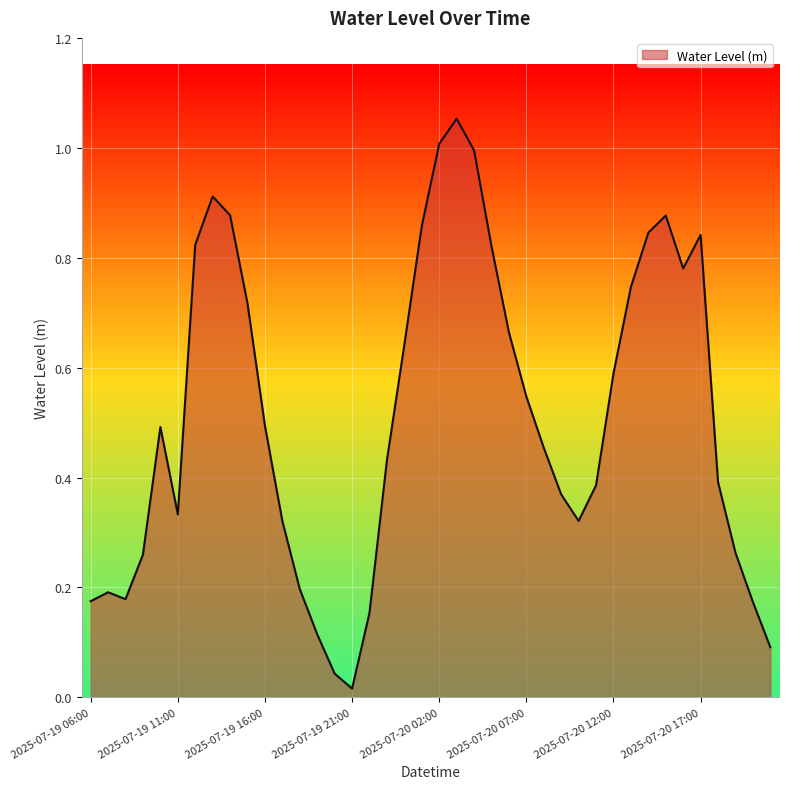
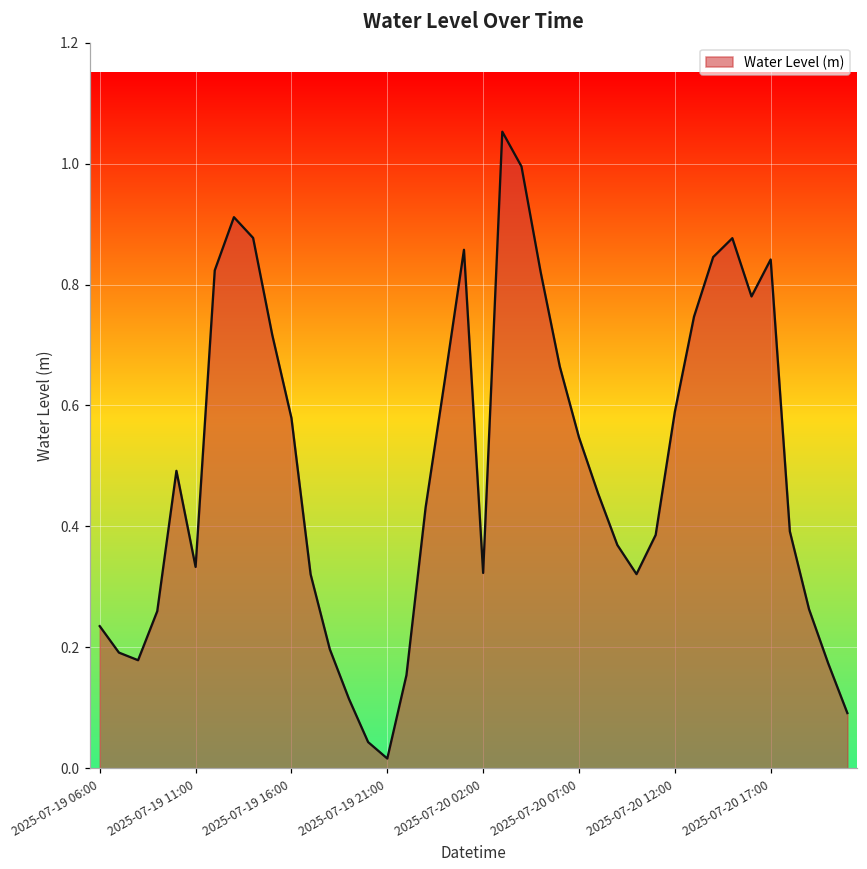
2025-07-19 06:00: 0.17 -> 0.24
2025-07-19 16:00: 0.49 -> 0.58
2025-07-20 02:00: 1.01 -> 0.32
